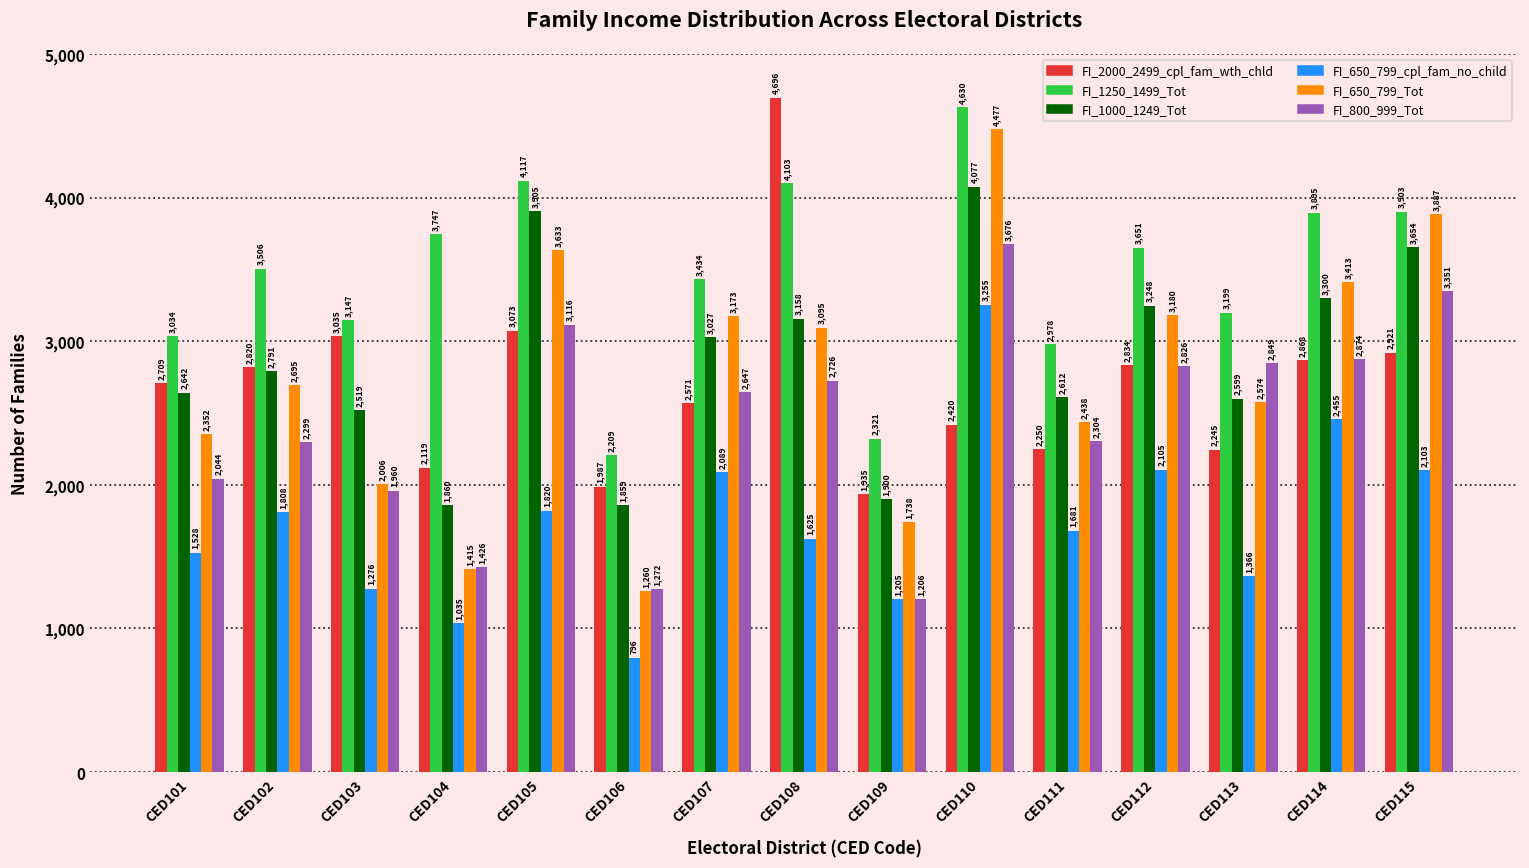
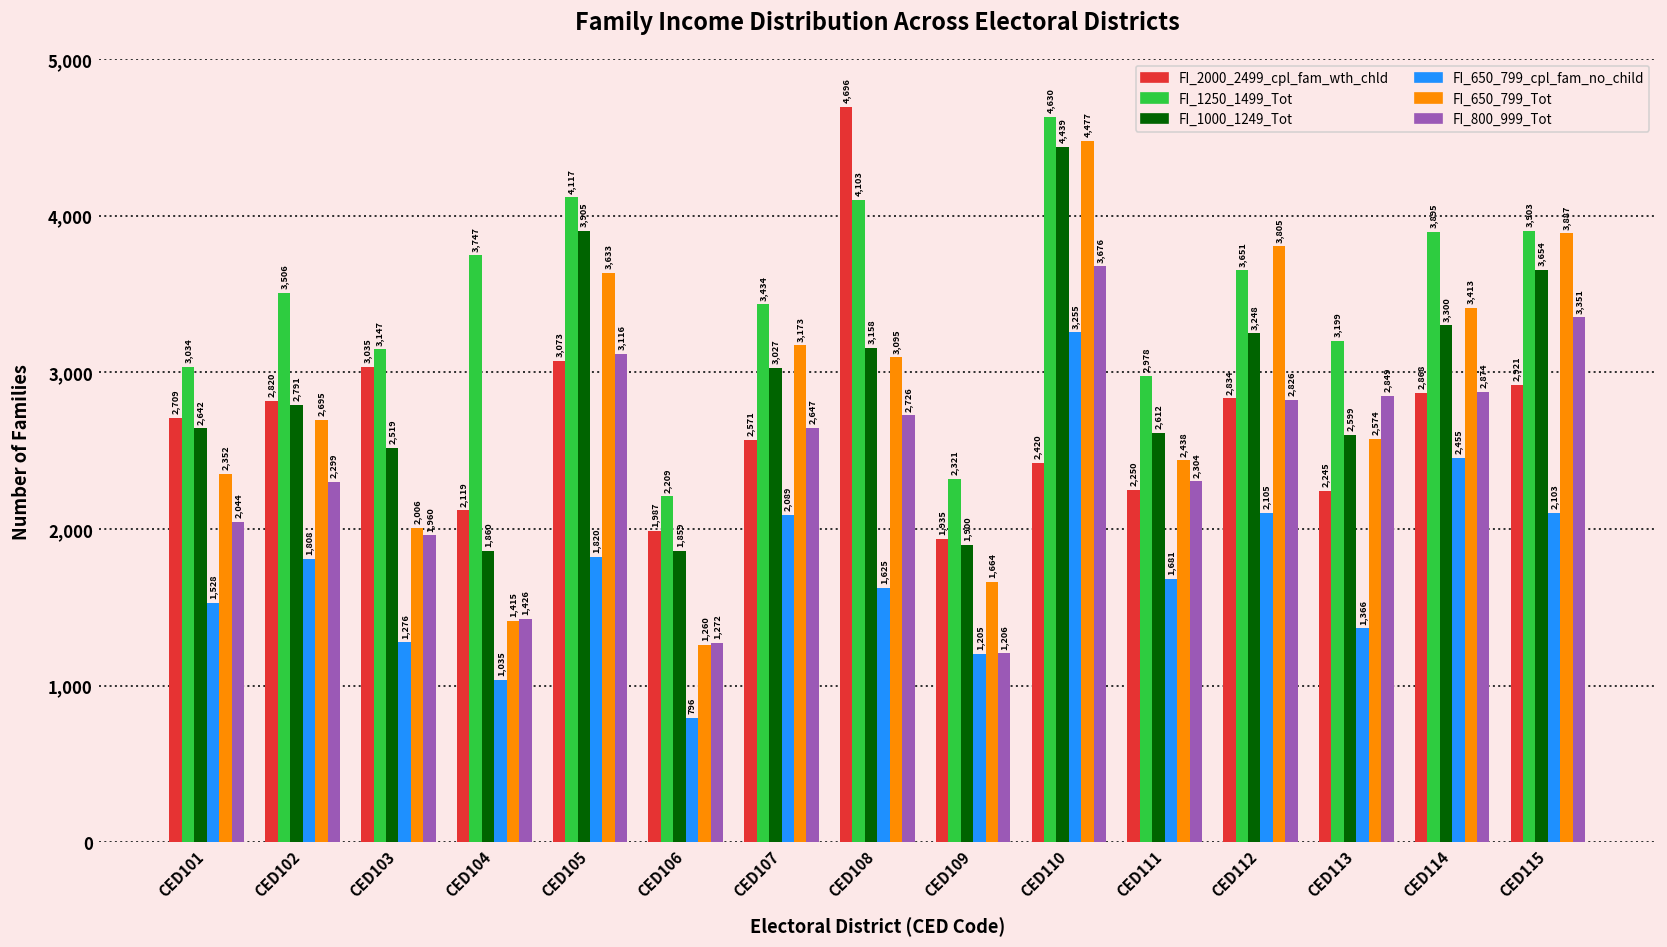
FI_650_799_Tot, CED109: 1,738 -> 1,664
FI_1000_1249_Tot, CED110: 4,077 -> 4,439
FI_650_799_Tot, CED112: 3,180 -> 3,805
